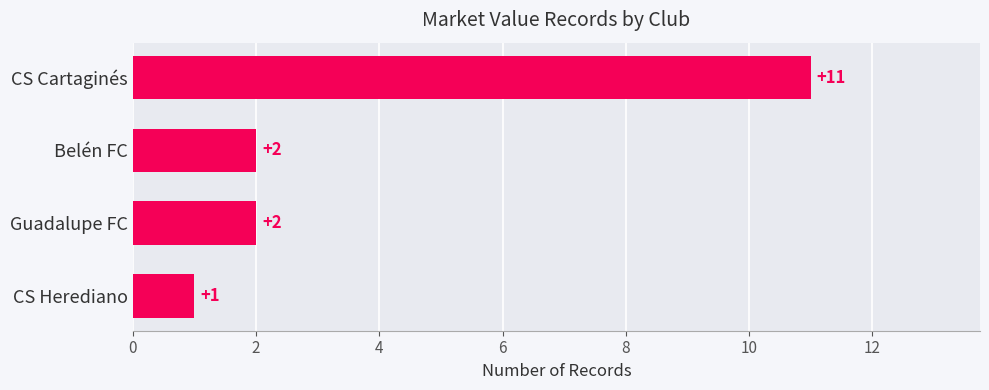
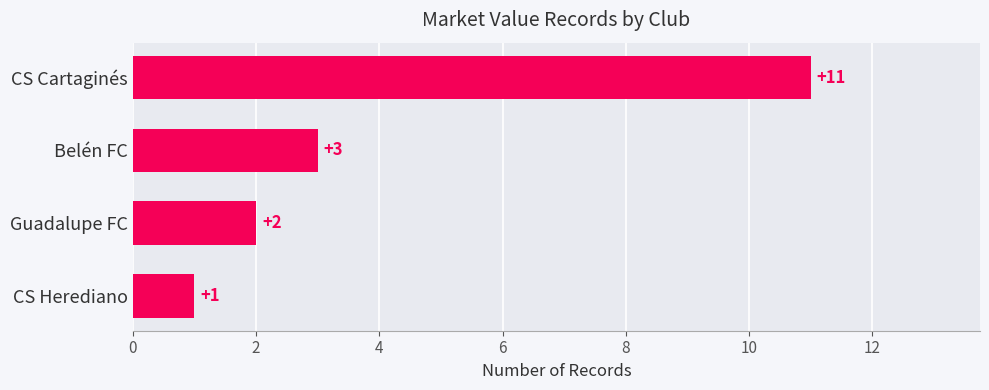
Belén FC: +2 -> +3
